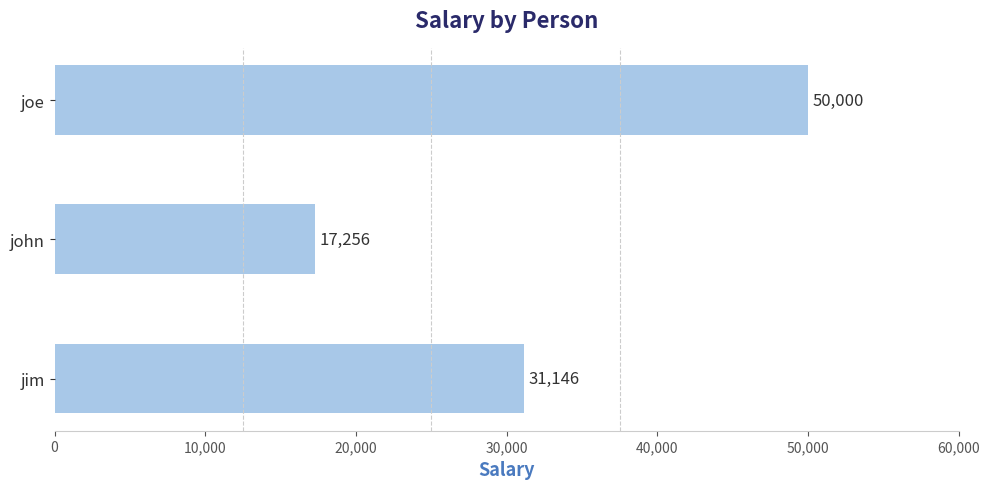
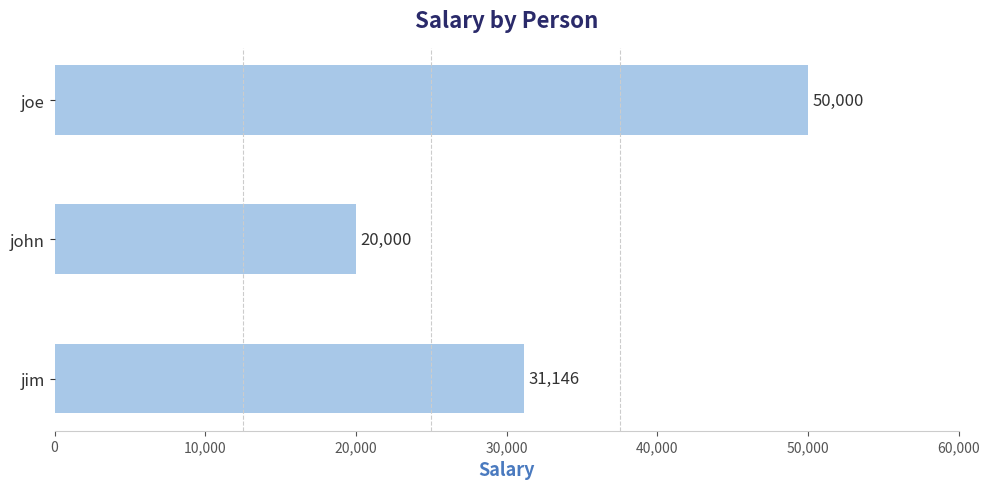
john: 17,256 -> 20,000
